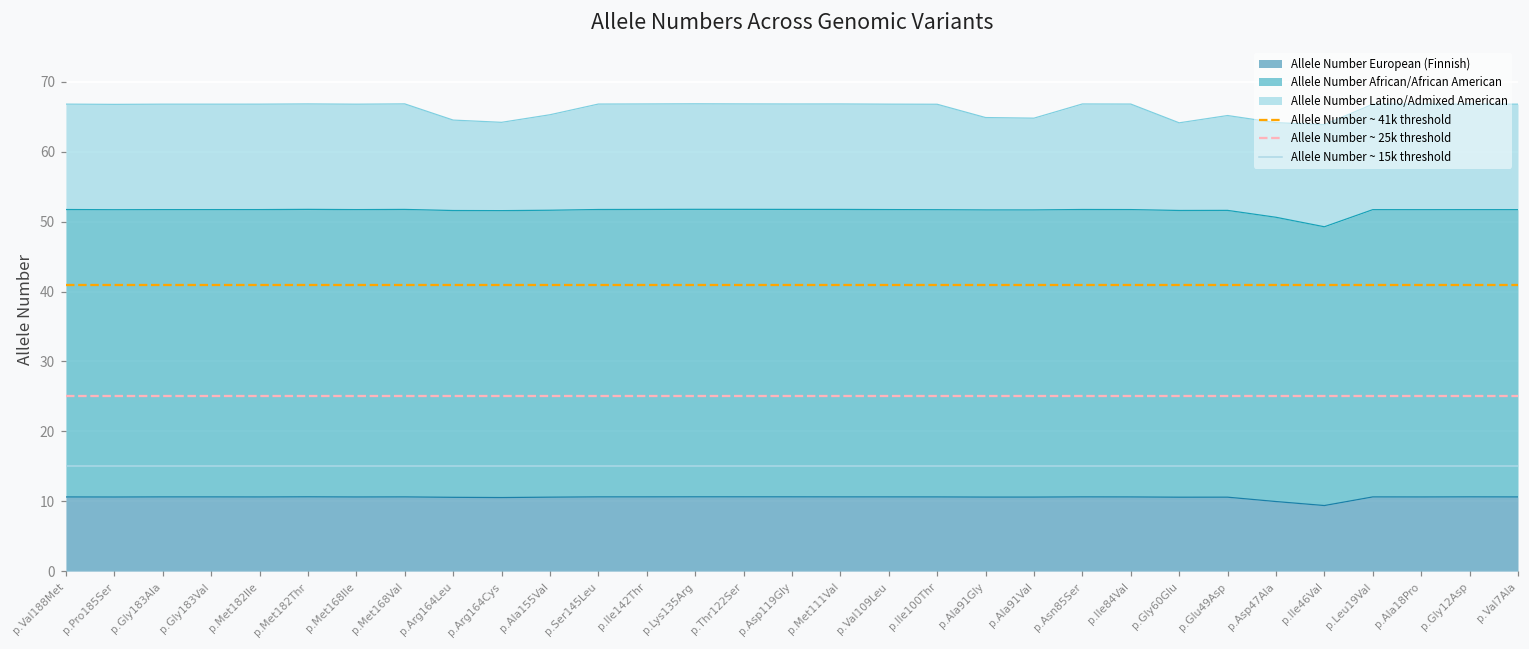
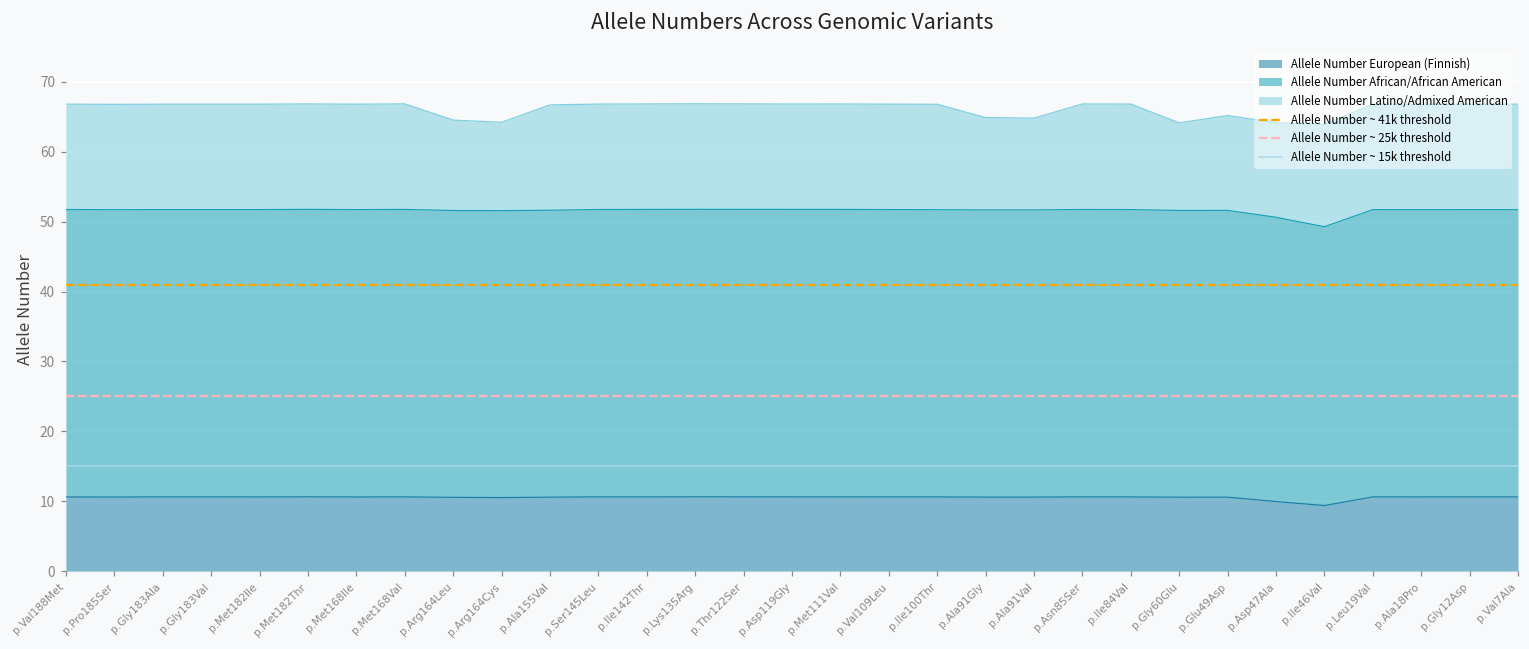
Allele Number Latino/Admixed American, p.Ala155Val: 14 -> 15
